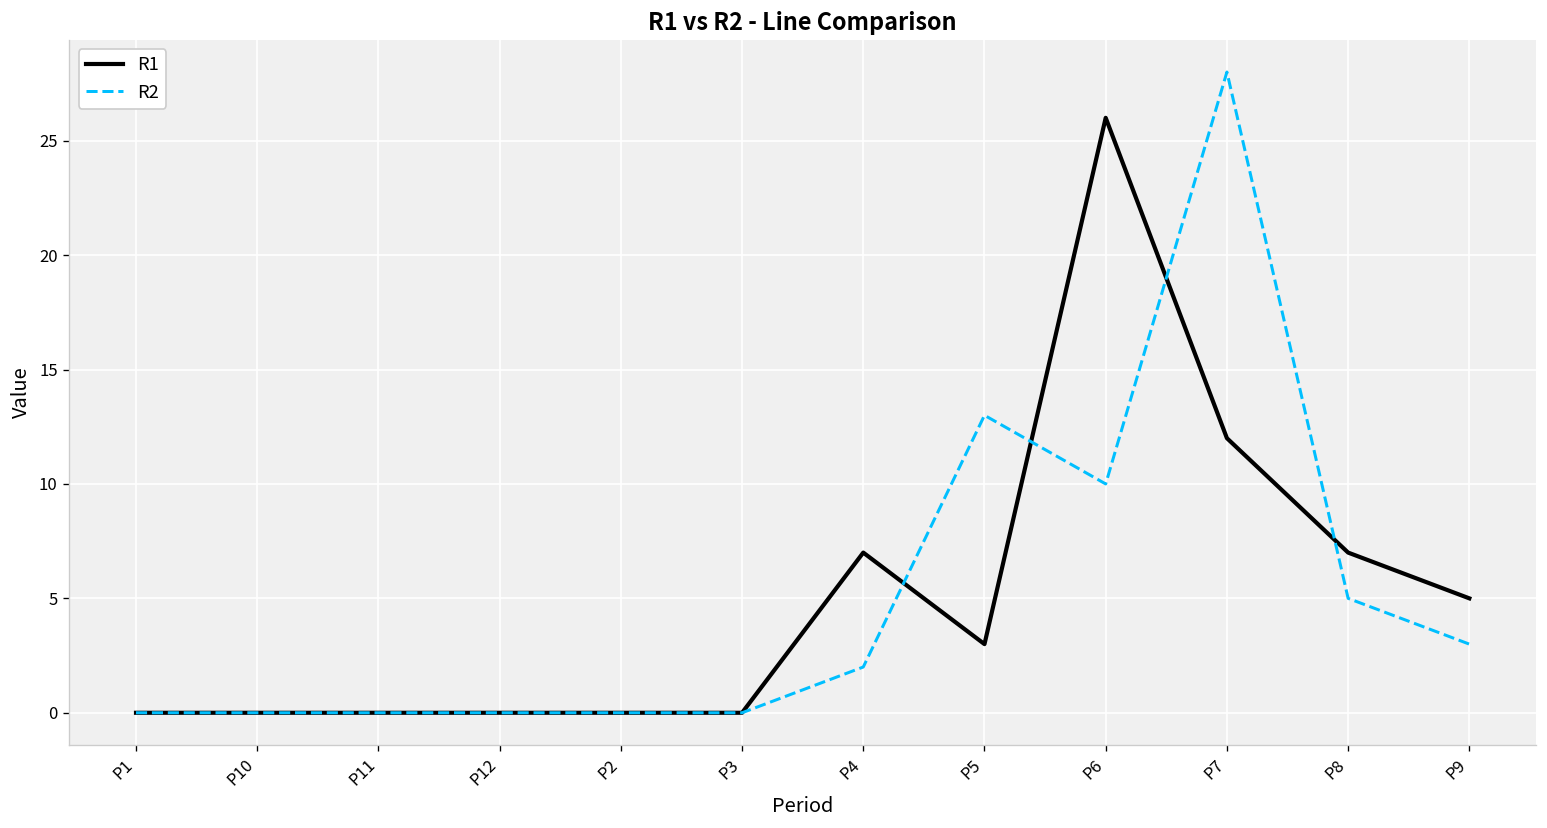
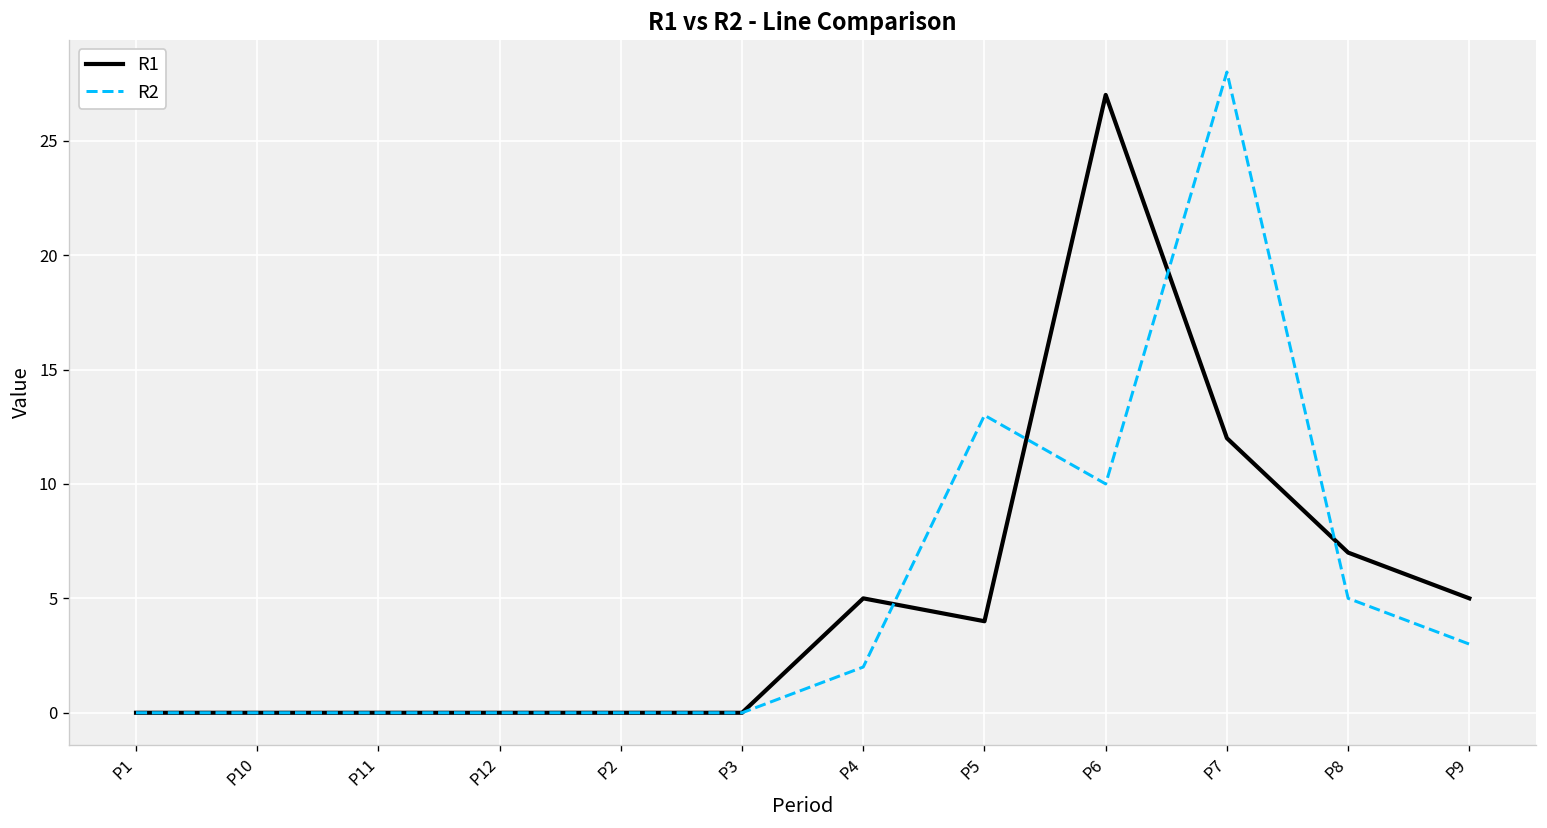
R1, P4: 7 -> 5
R1, P5: 3 -> 4
R1, P6: 26 -> 27
